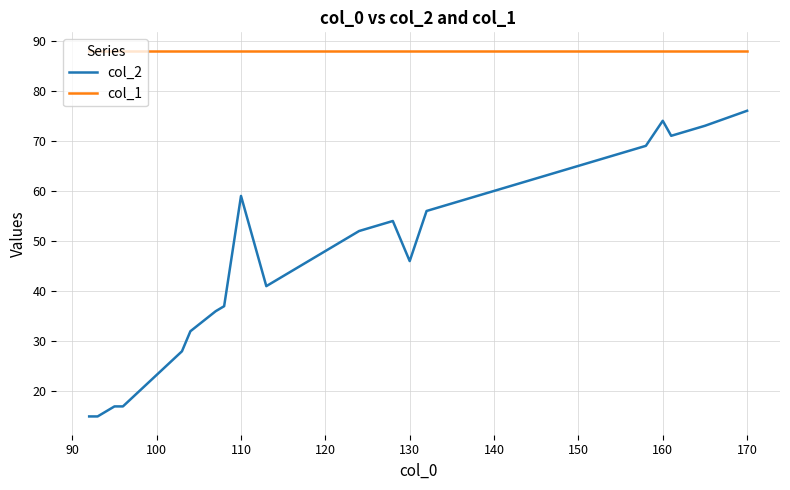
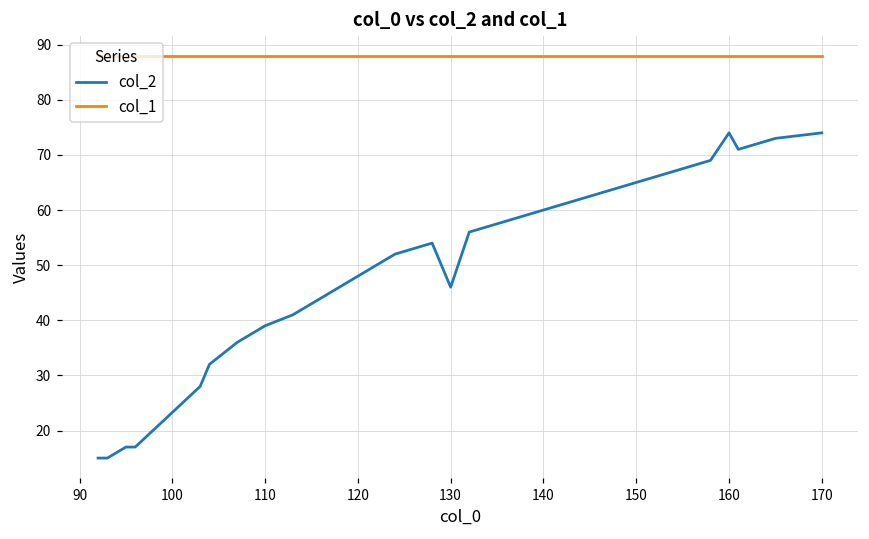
col_2, 110: 59 -> 39
col_2, 170: 76 -> 74
